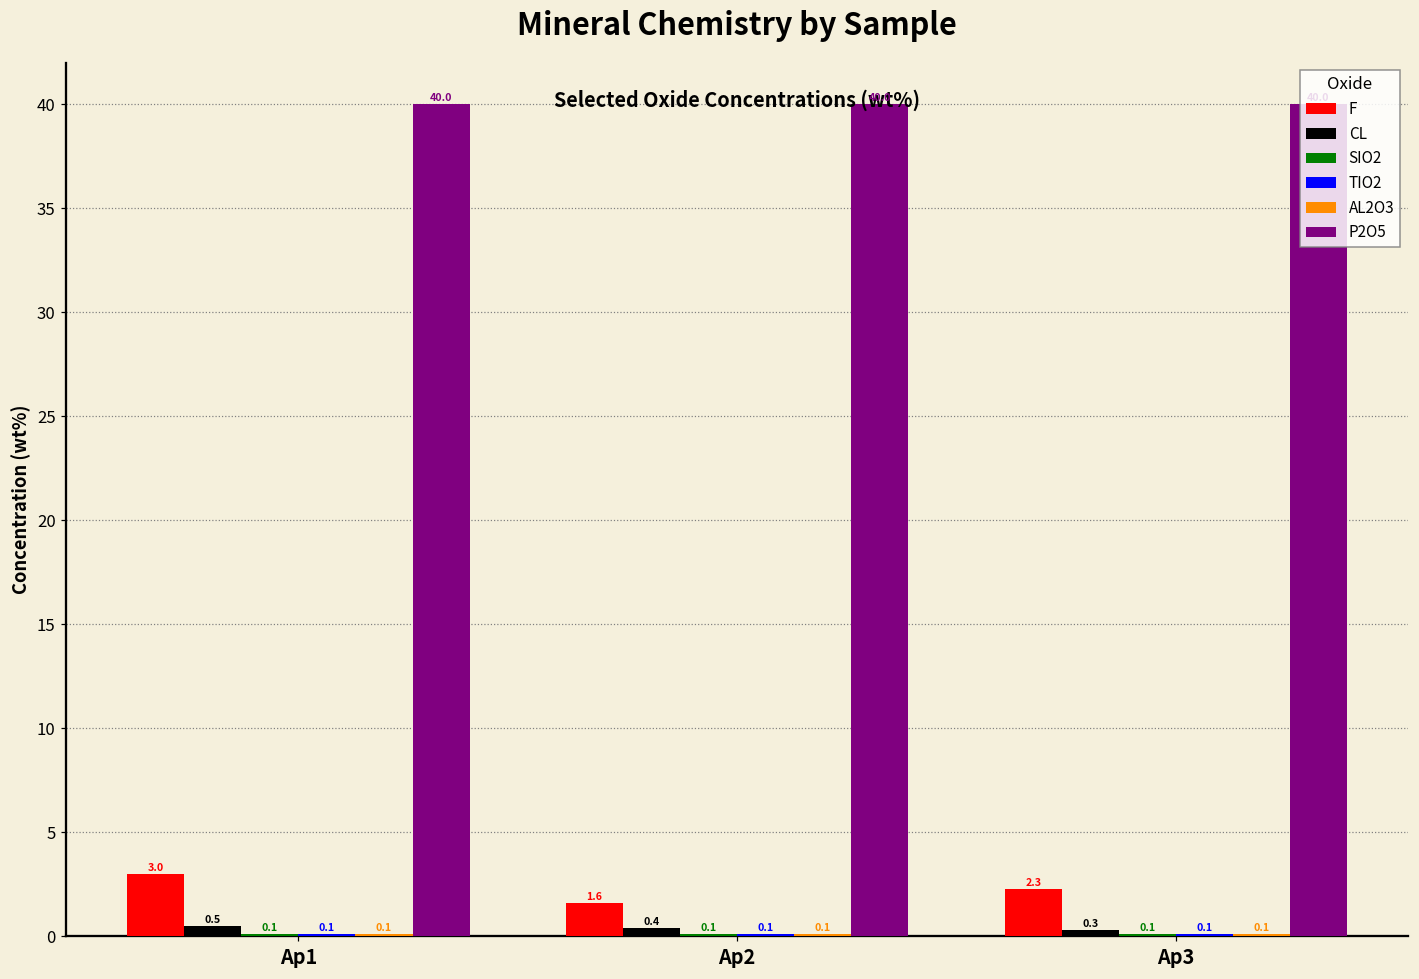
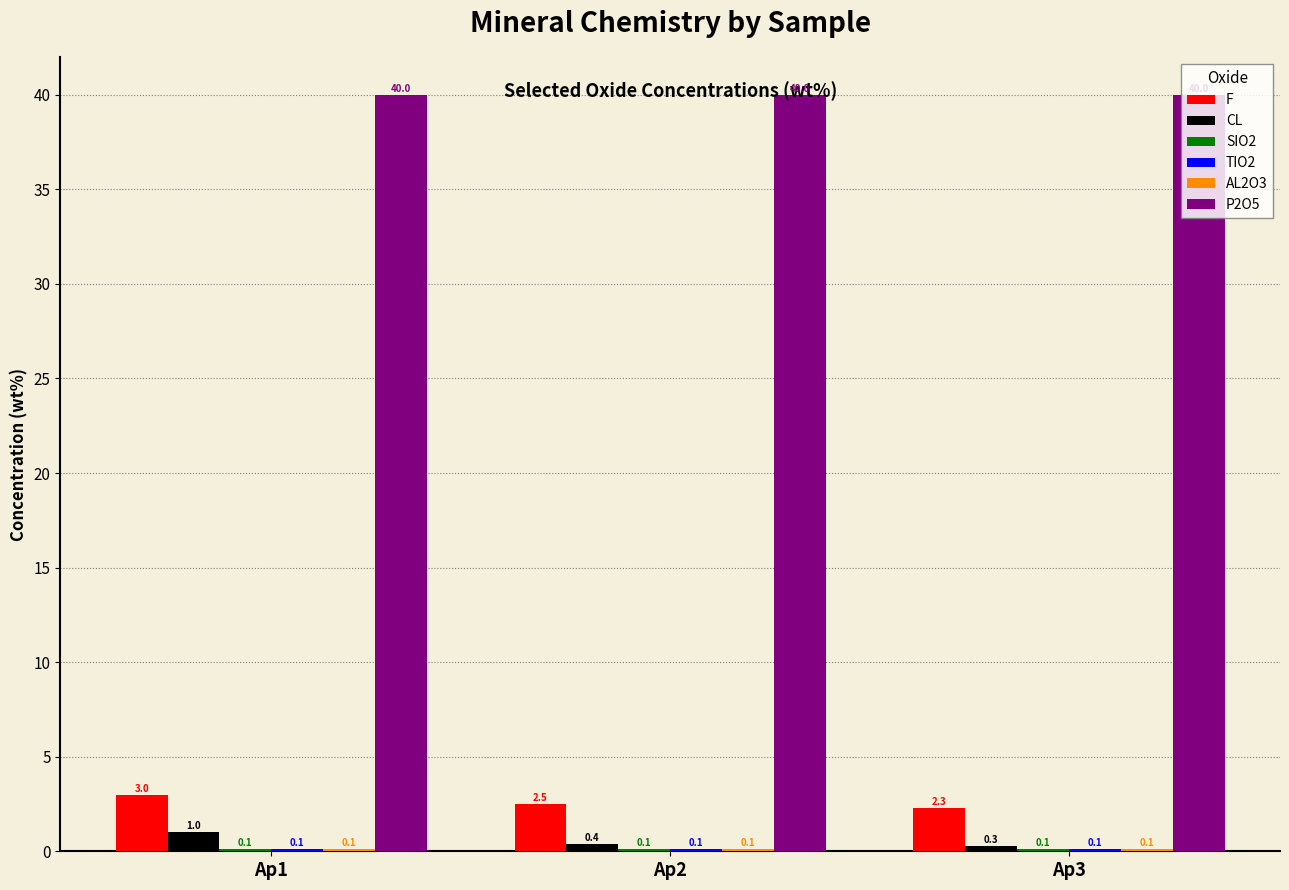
CL, Ap1: 0.5 -> 1.0
F, Ap2: 1.6 -> 2.5
